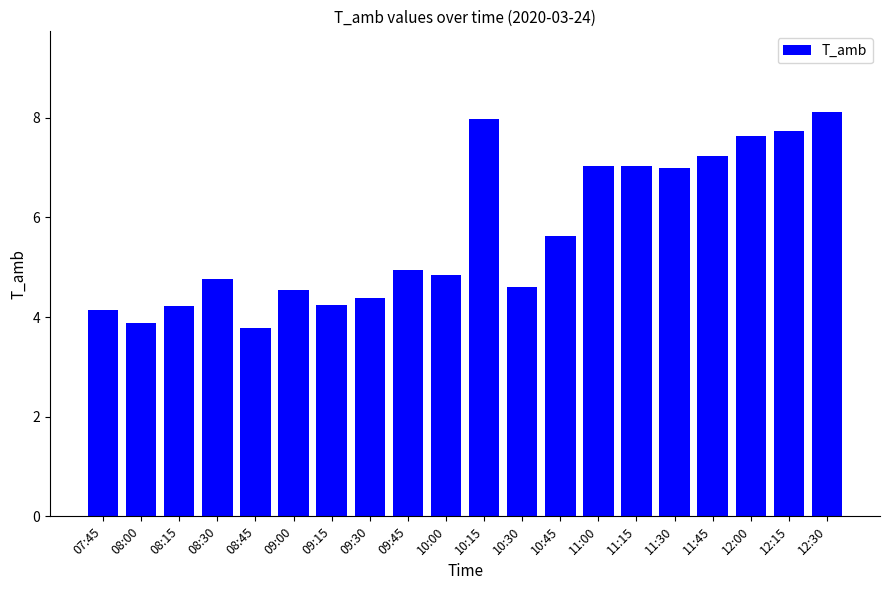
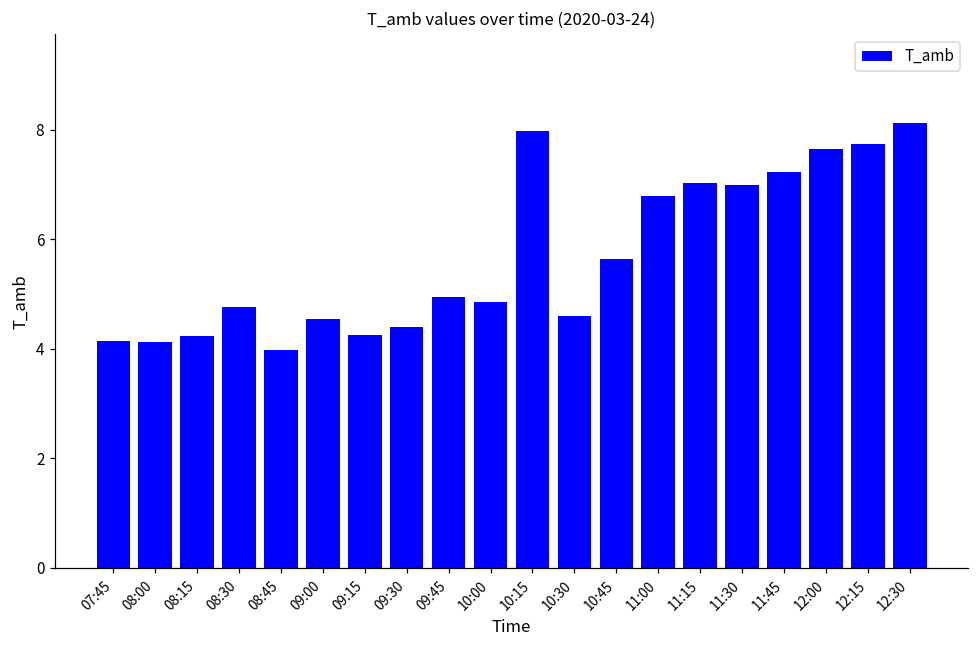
08:00: 3.9 -> 4.1
08:45: 3.8 -> 4.0
11:00: 7.0 -> 6.8
